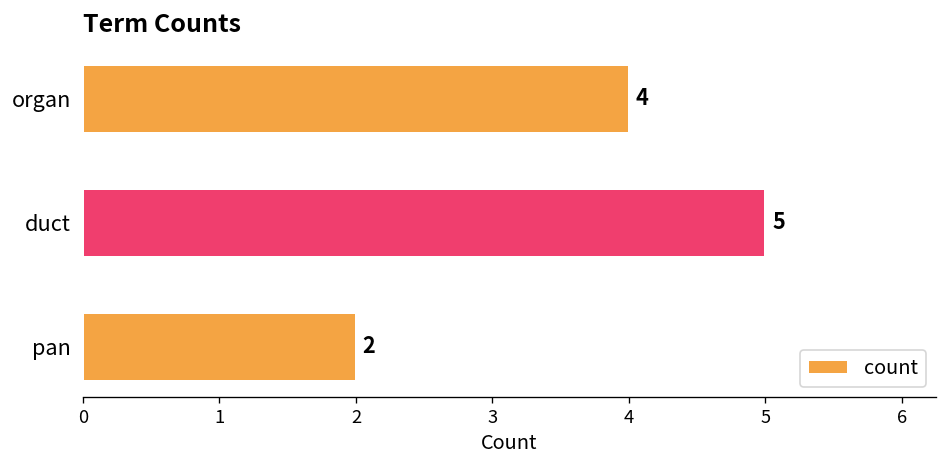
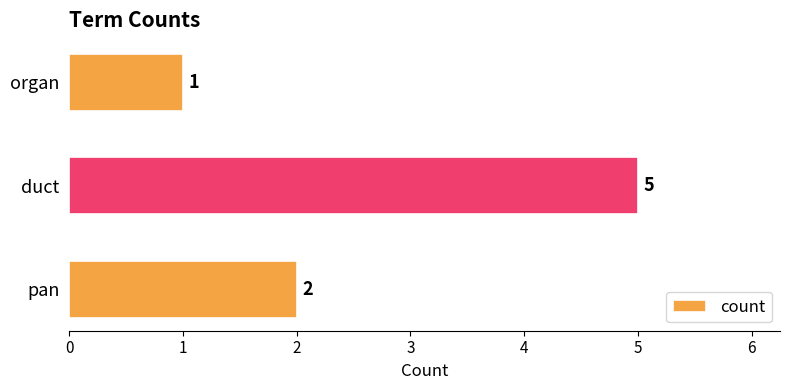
organ: 4 -> 1
